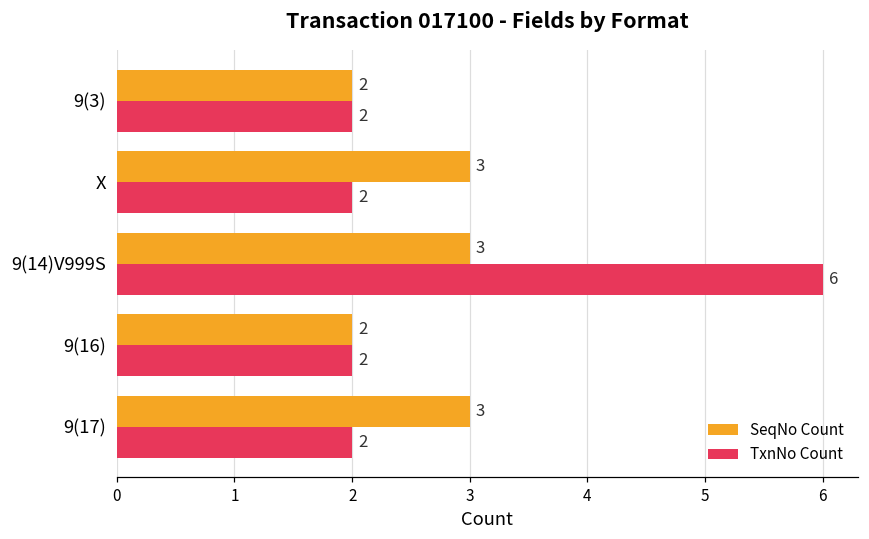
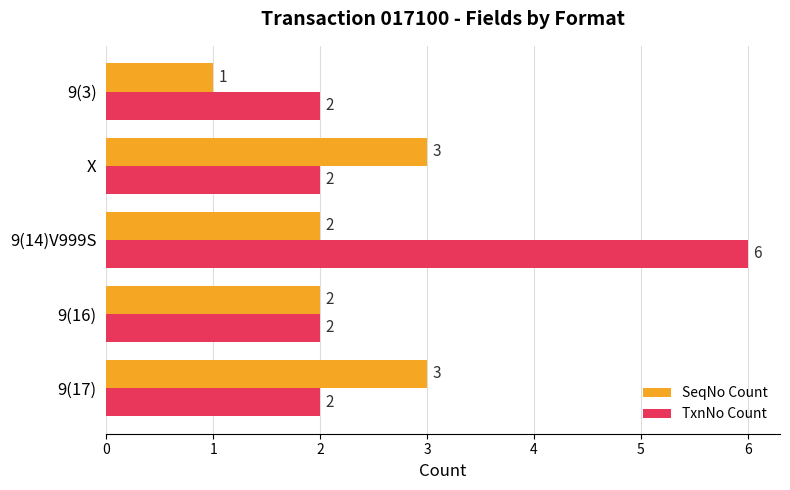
SeqNo Count, 9(3): 2 -> 1
SeqNo Count, 9(14)V999S: 3 -> 2
